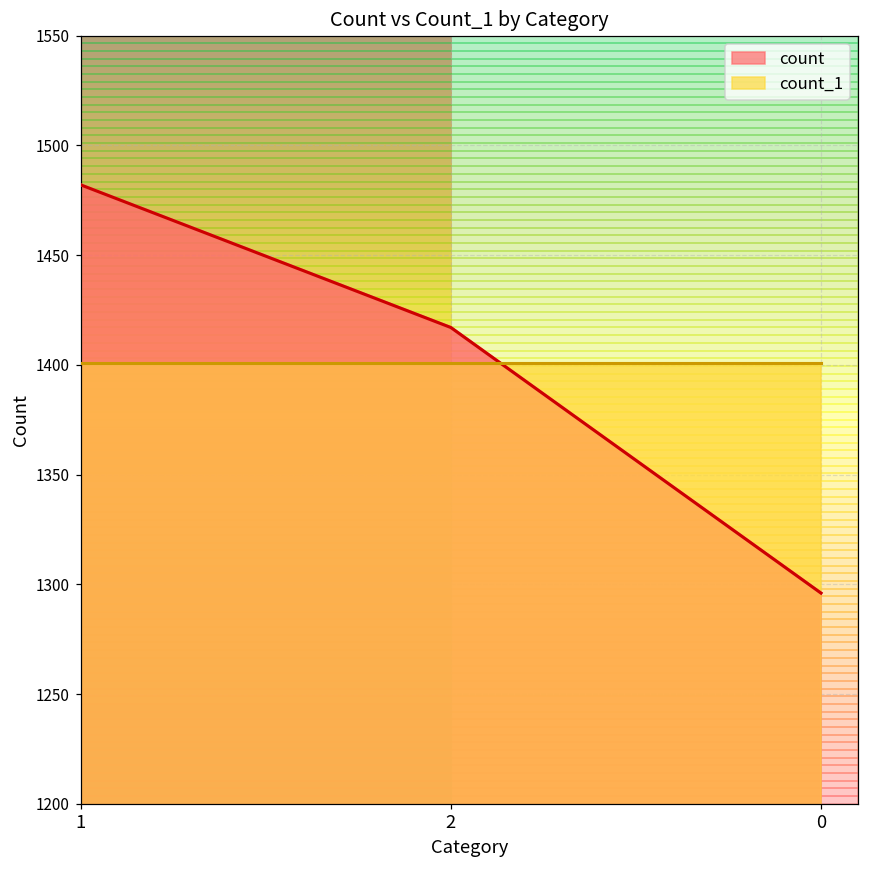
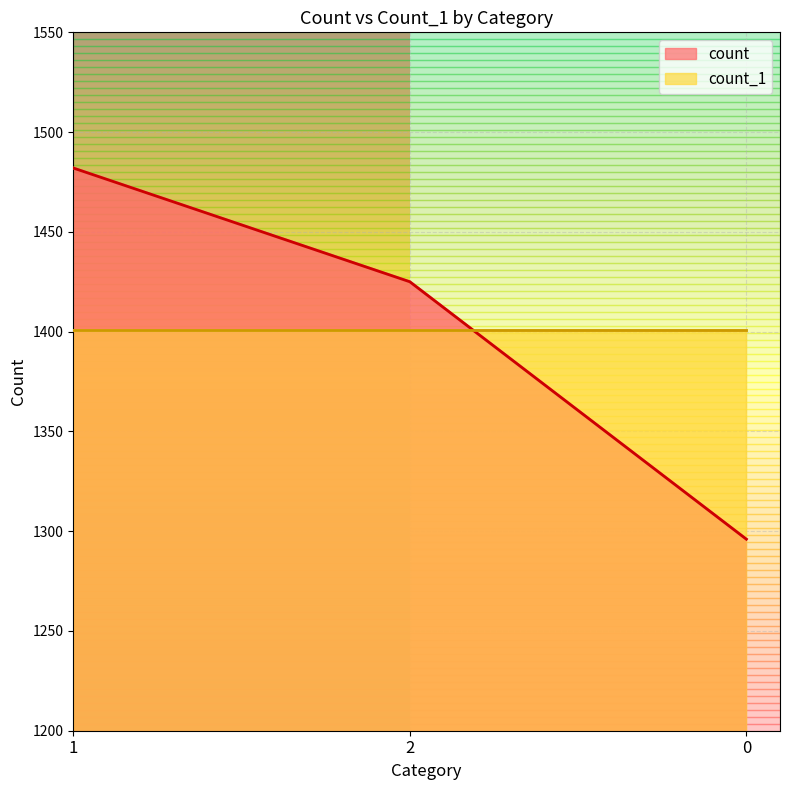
count, 2: 1417 -> 1425
